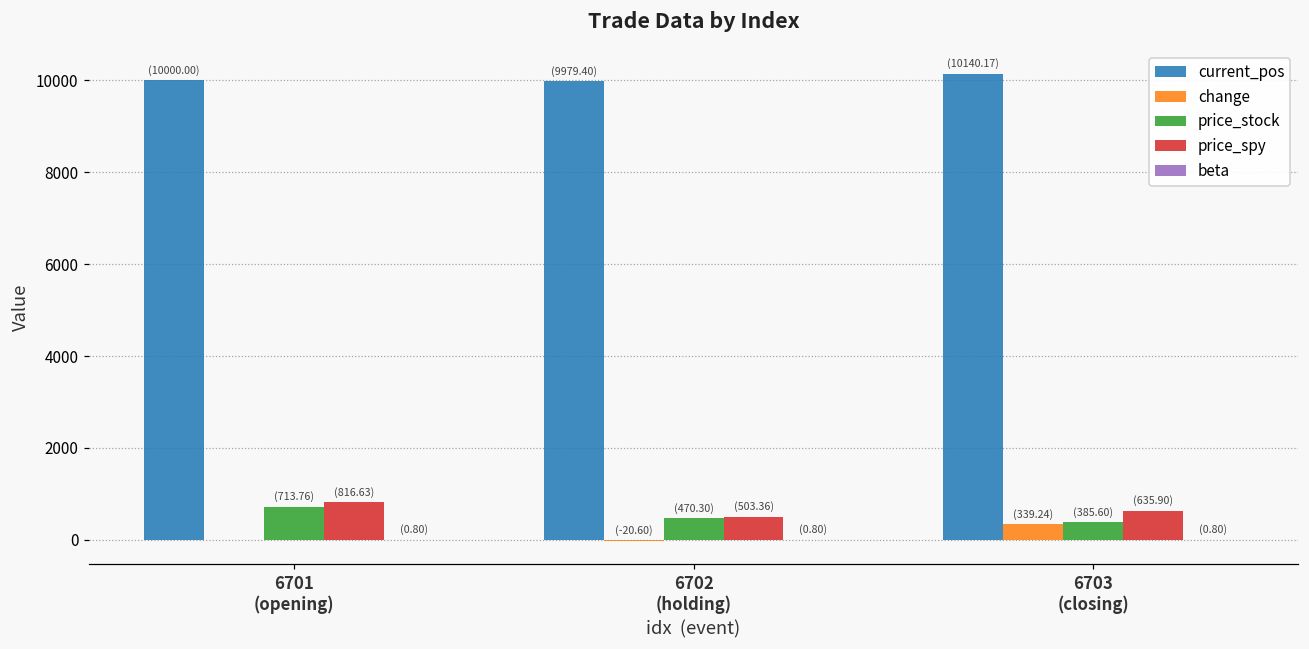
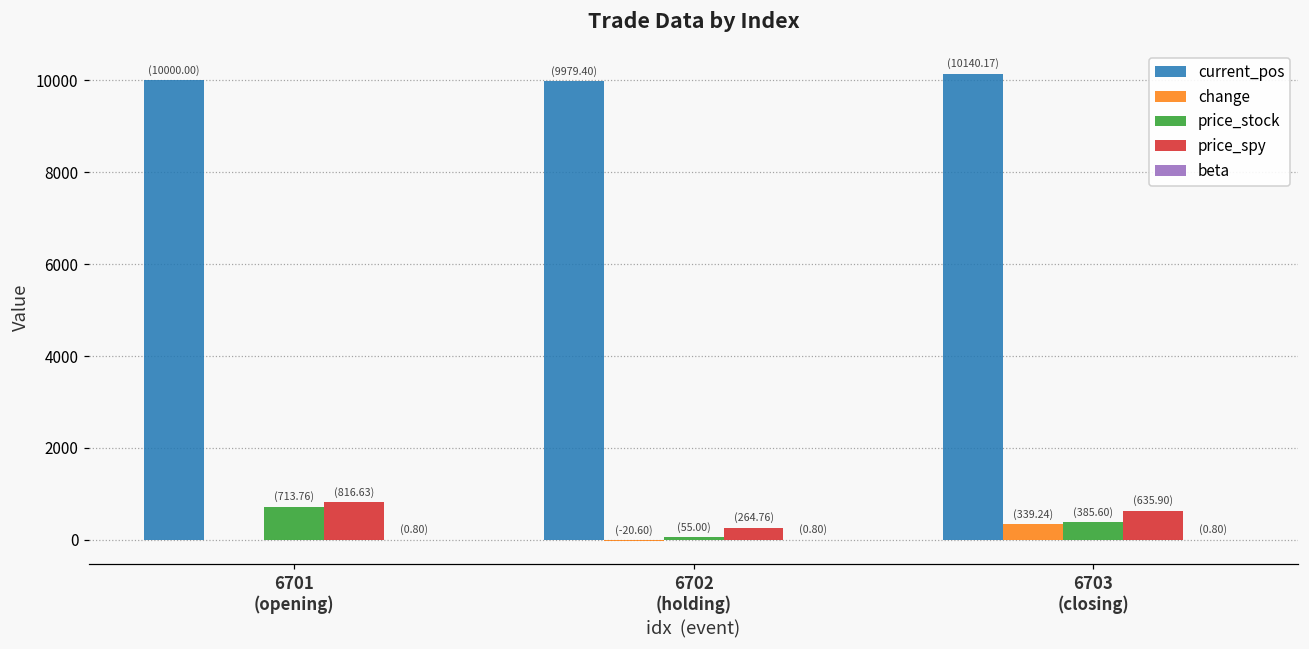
price_stock, 6702 (holding): (470.30) -> (55.00)
price_spy, 6702 (holding): (503.36) -> (264.76)
